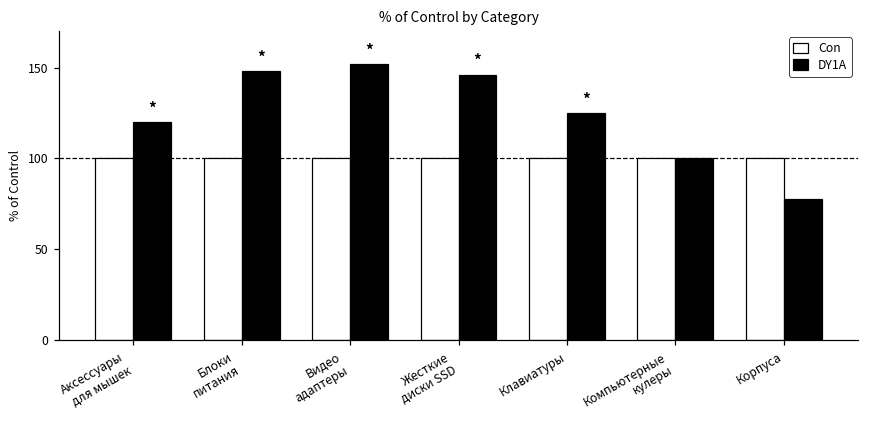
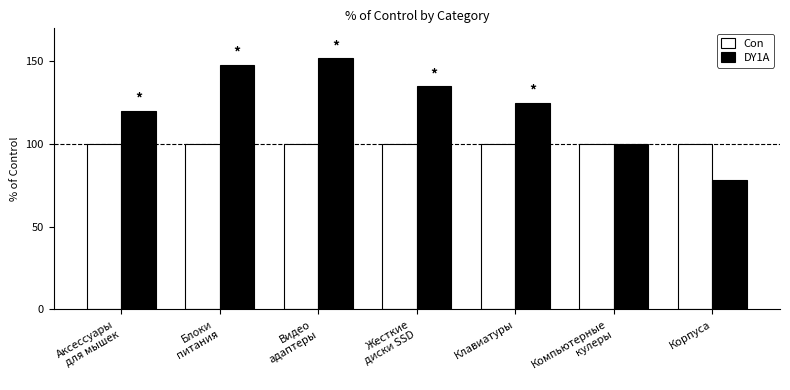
DY1A, Жесткие диски SSD: 146 -> 135
